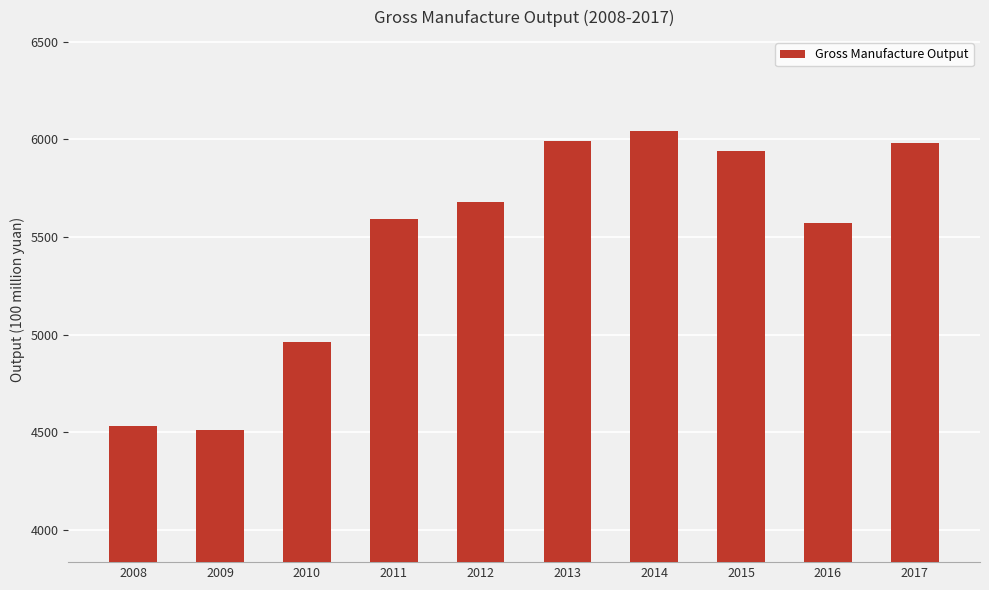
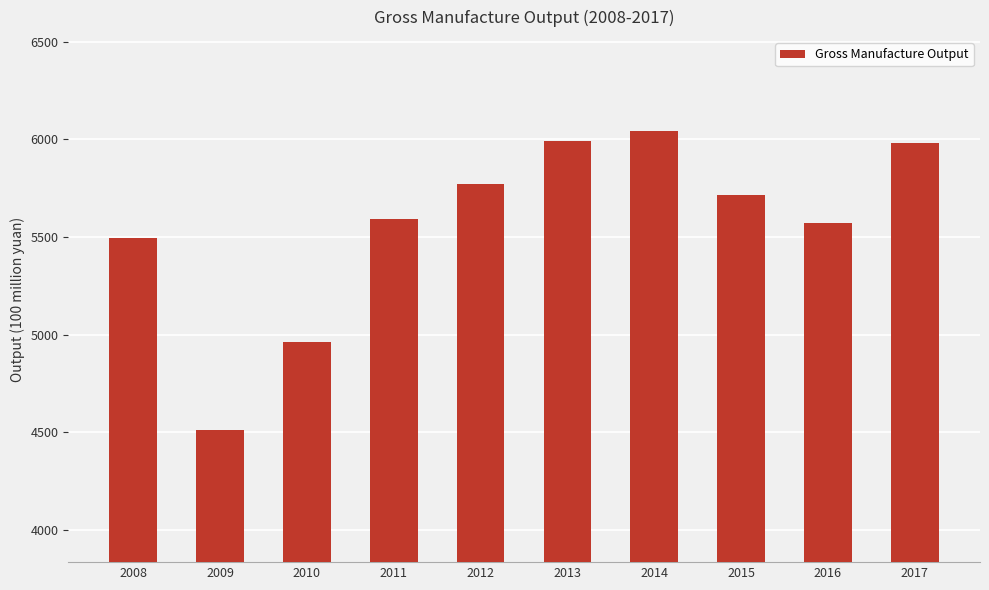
2008: 4530 -> 5490
2012: 5680 -> 5770
2015: 5940 -> 5710
